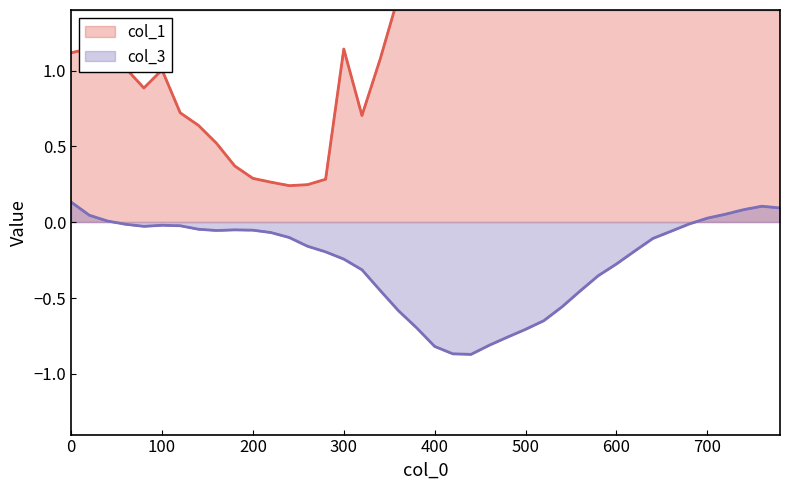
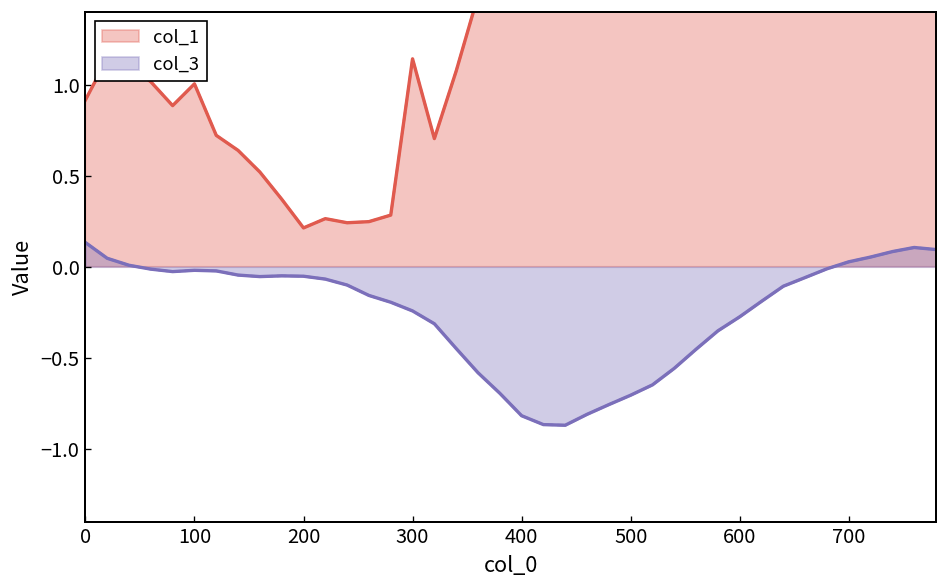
col_1, 0: 1.12 -> 0.92
col_1, 200: 0.29 -> 0.21
